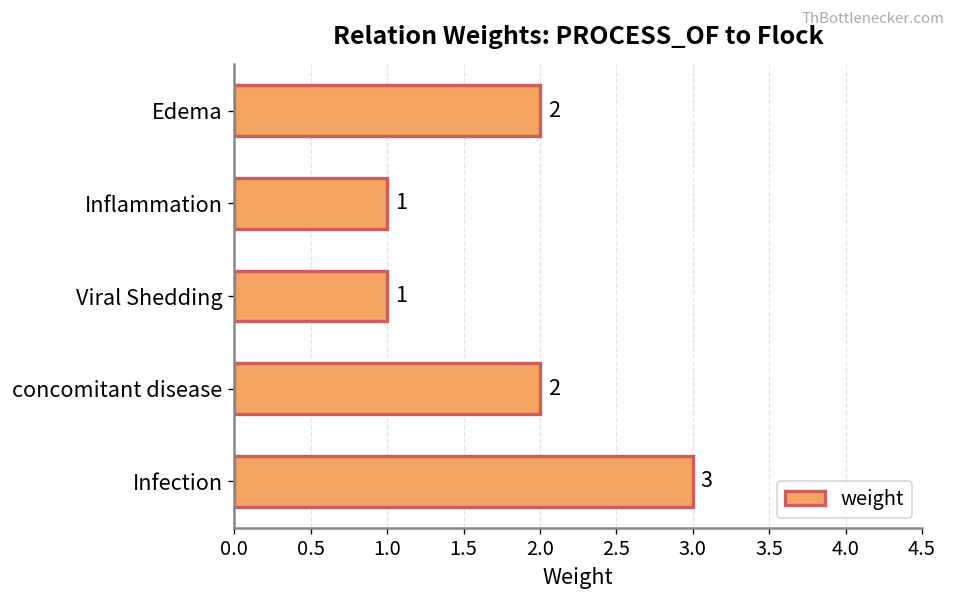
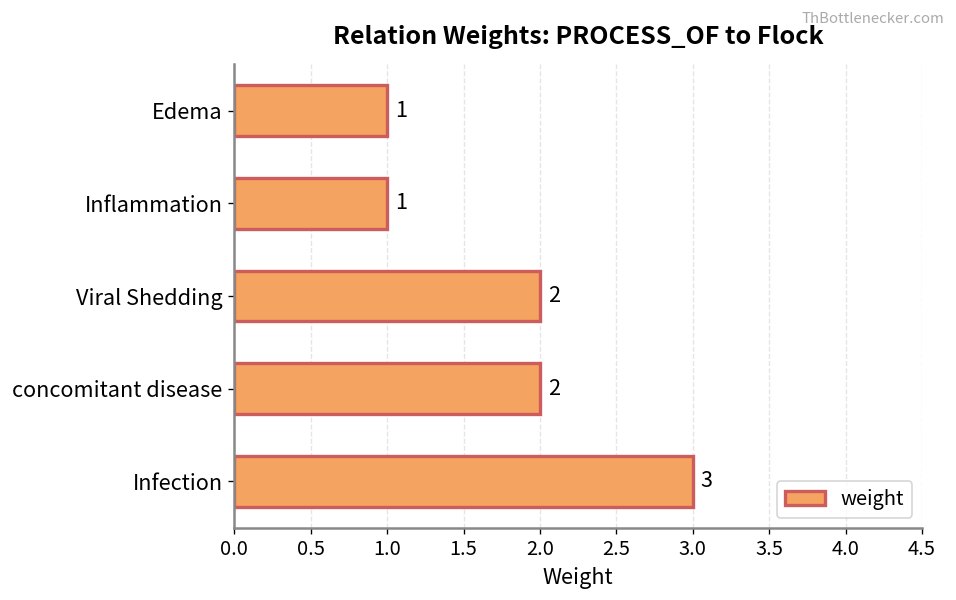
Edema: 2 -> 1
Viral Shedding: 1 -> 2
